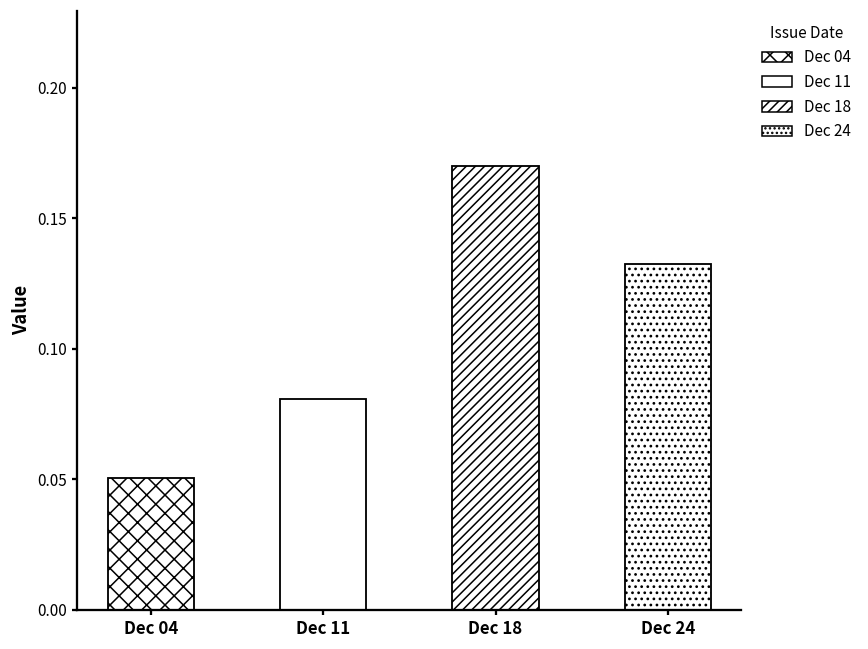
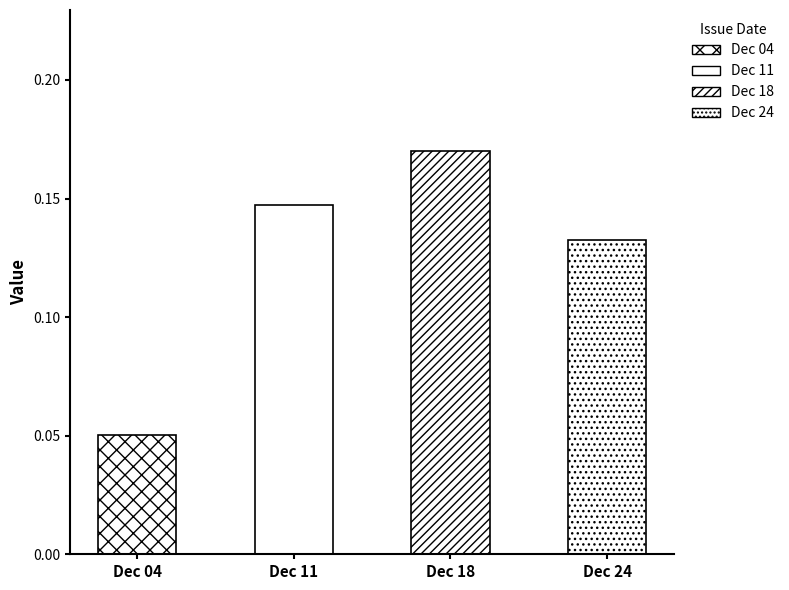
Dec 11: 0.081 -> 0.147
